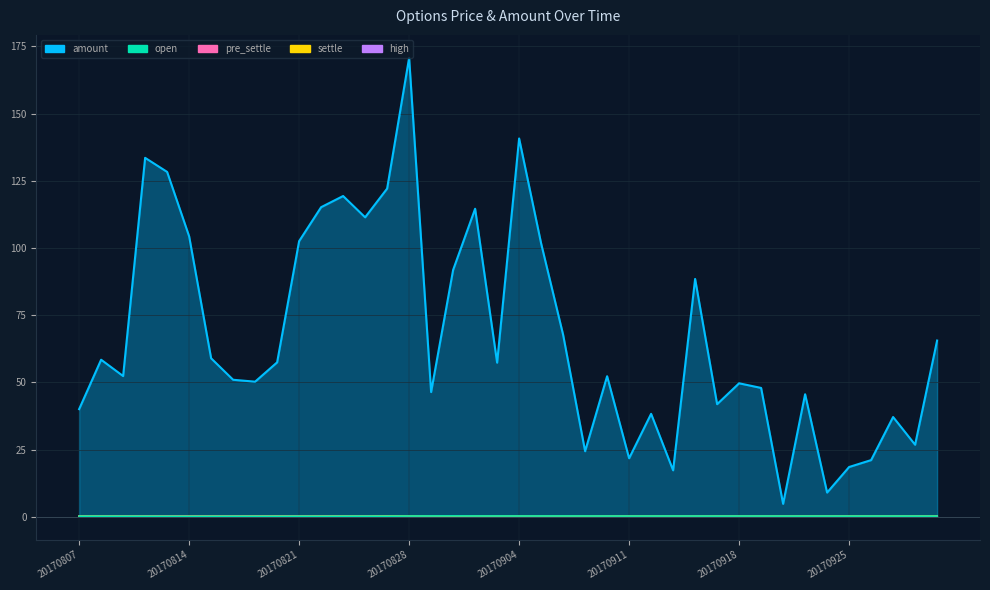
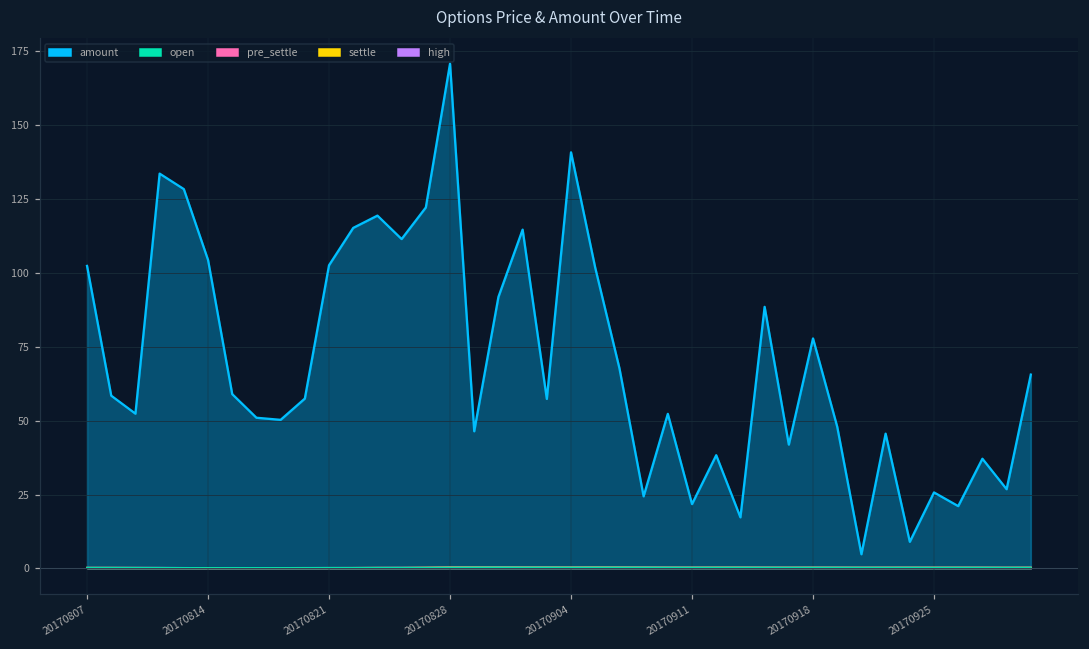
amount, 20170807: 40 -> 102
amount, 20170918: 50 -> 78
amount, 20170925: 19 -> 26
